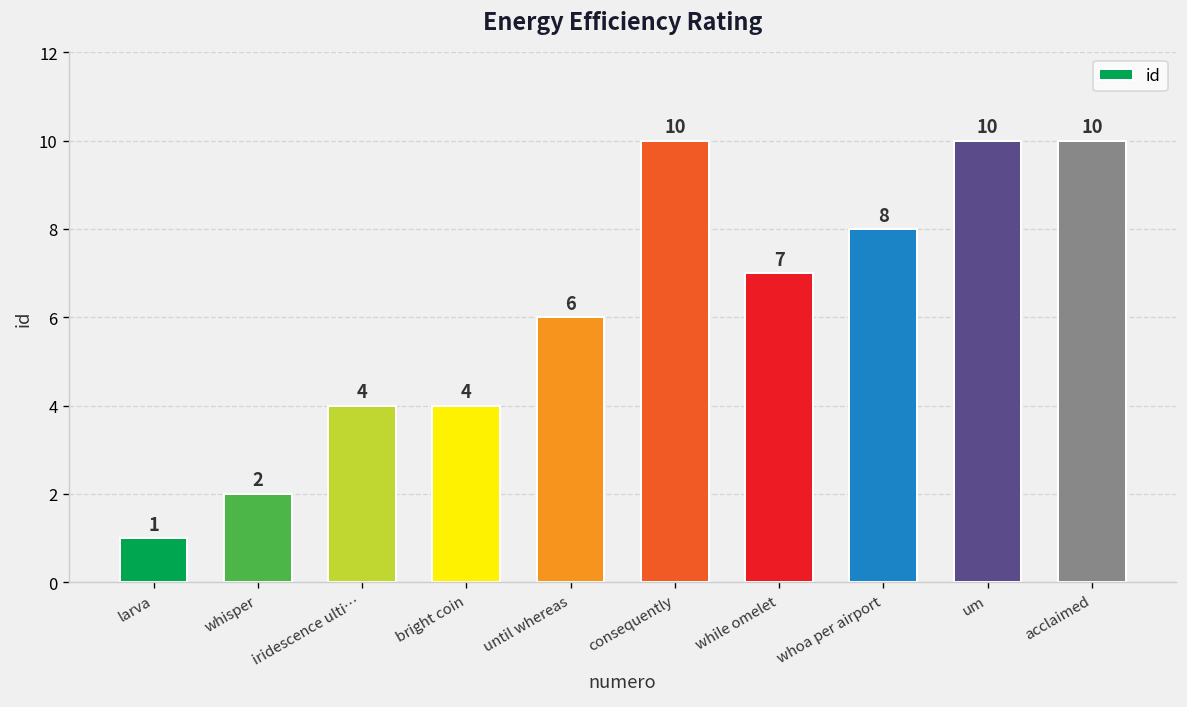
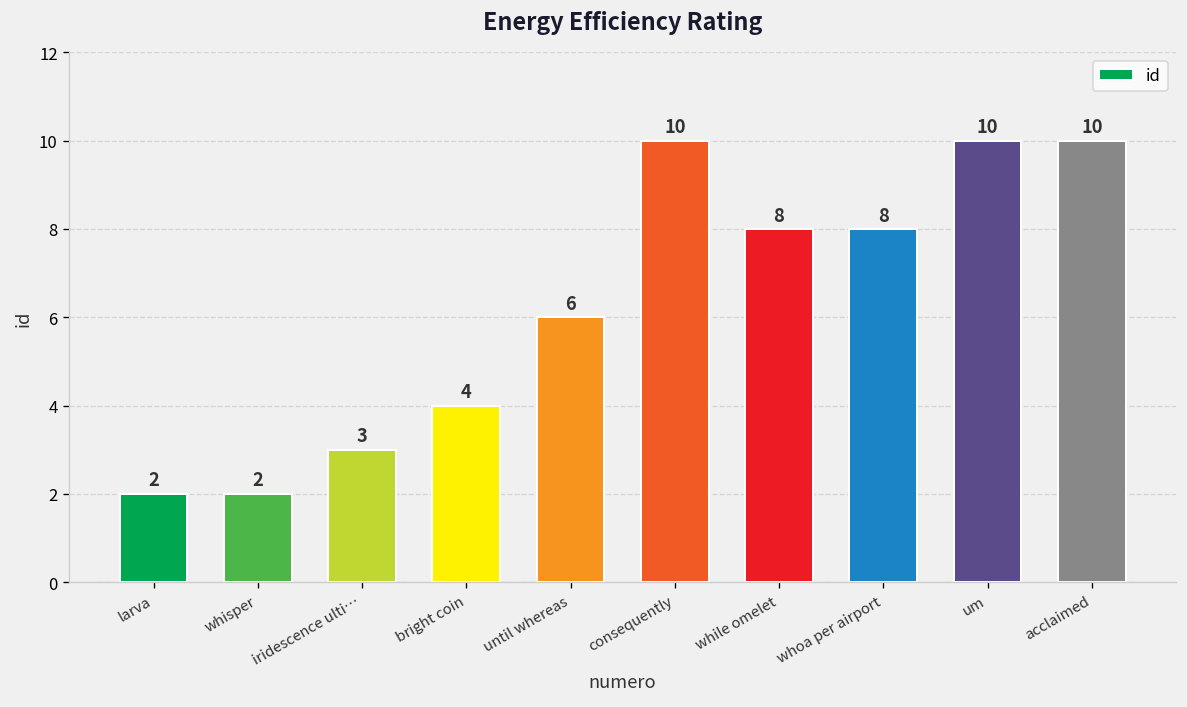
larva: 1 -> 2
iridescence ulti…: 4 -> 3
while omelet: 7 -> 8
